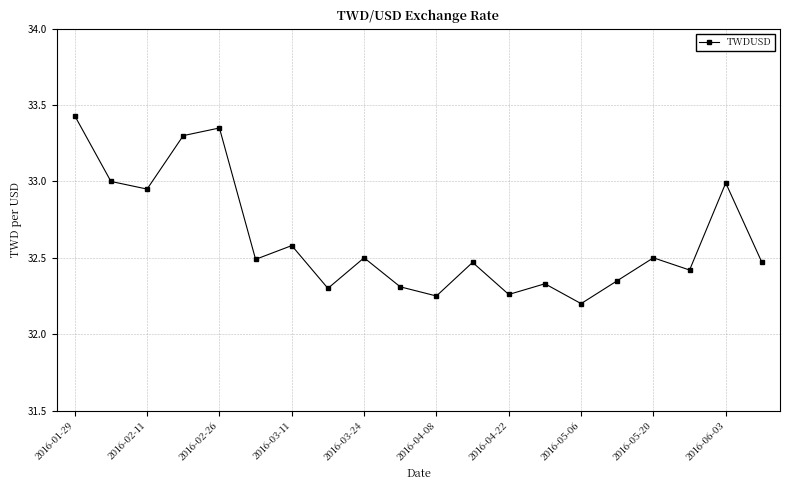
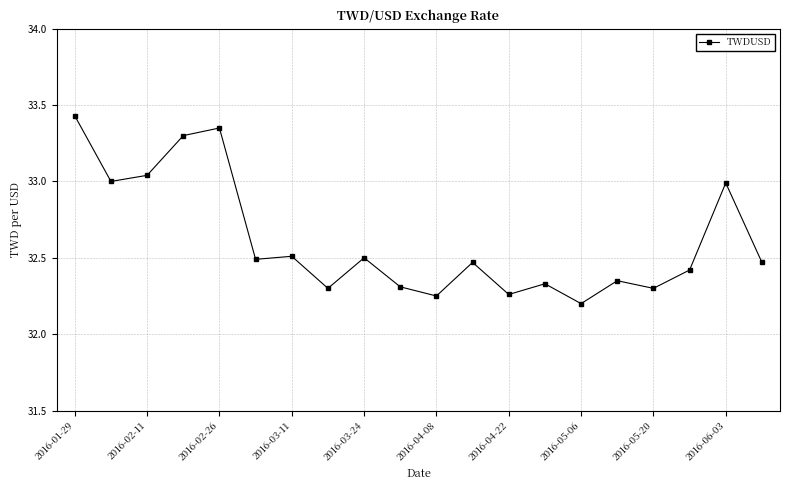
2016-02-11: 32.95 -> 33.04
2016-03-11: 32.58 -> 32.51
2016-05-20: 32.5 -> 32.3
